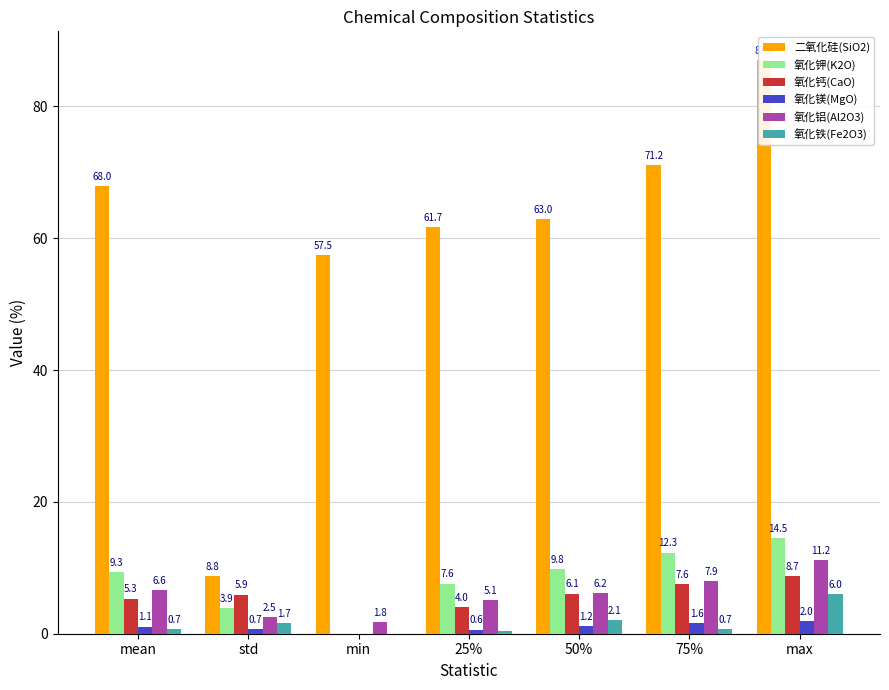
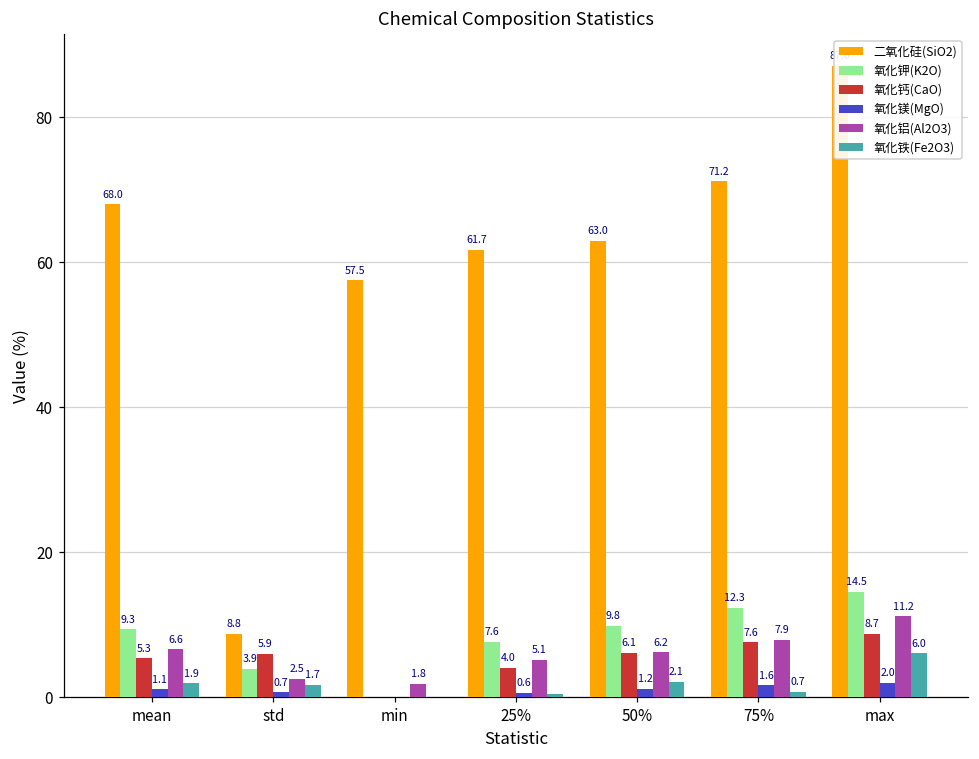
氧化铁(Fe2O3), mean: 0.7 -> 1.9
